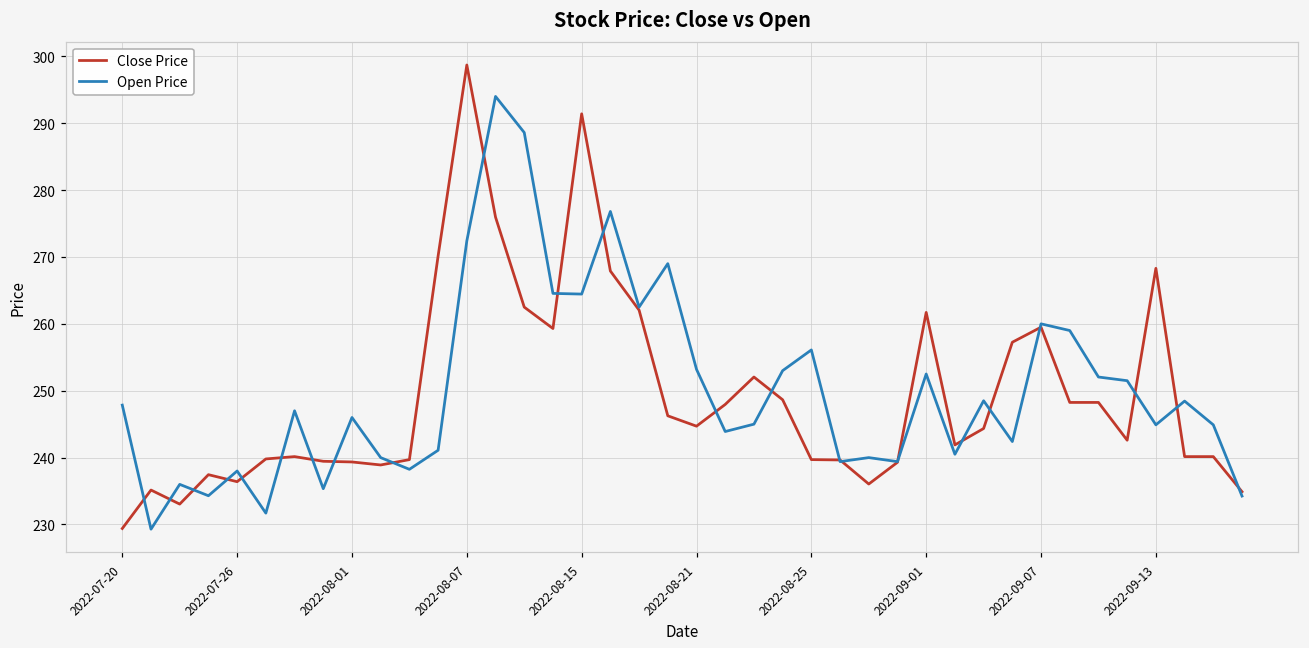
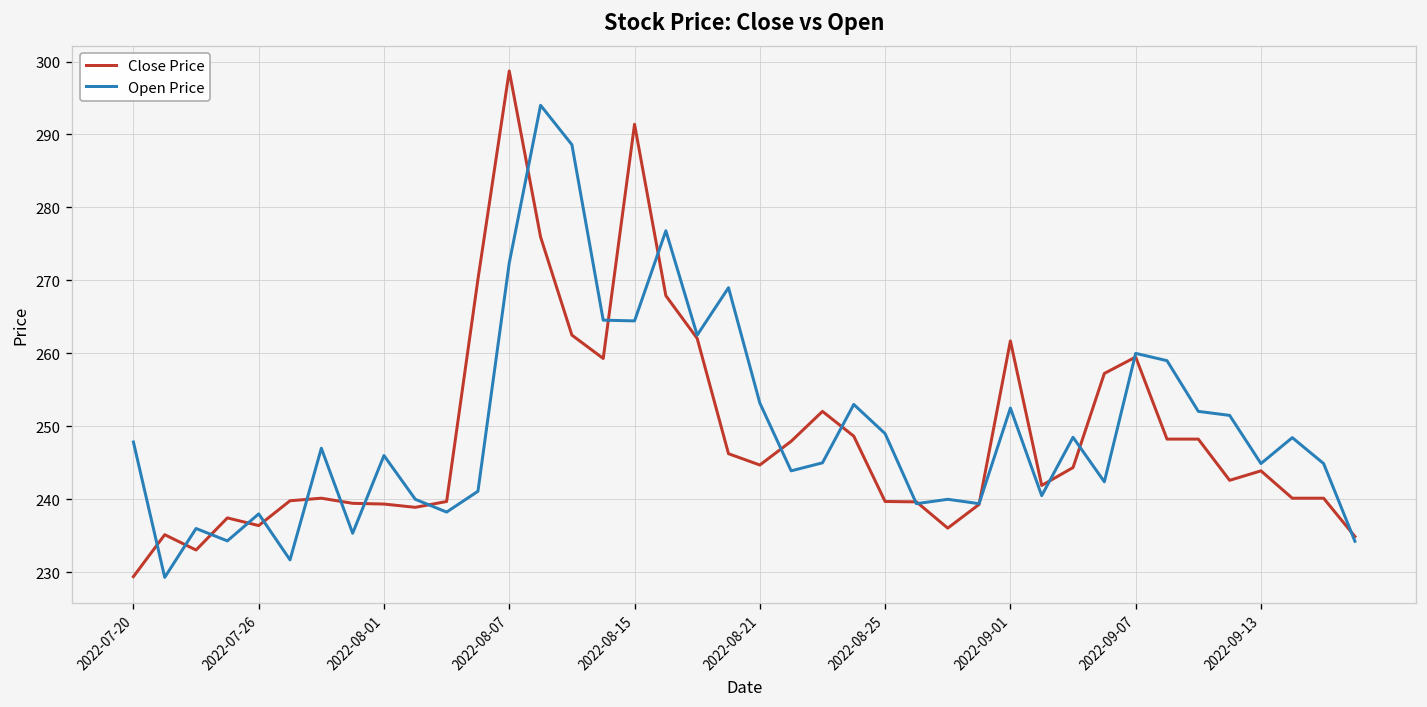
Open Price, 2022-08-25: 256 -> 249
Close Price, 2022-09-13: 268 -> 244
